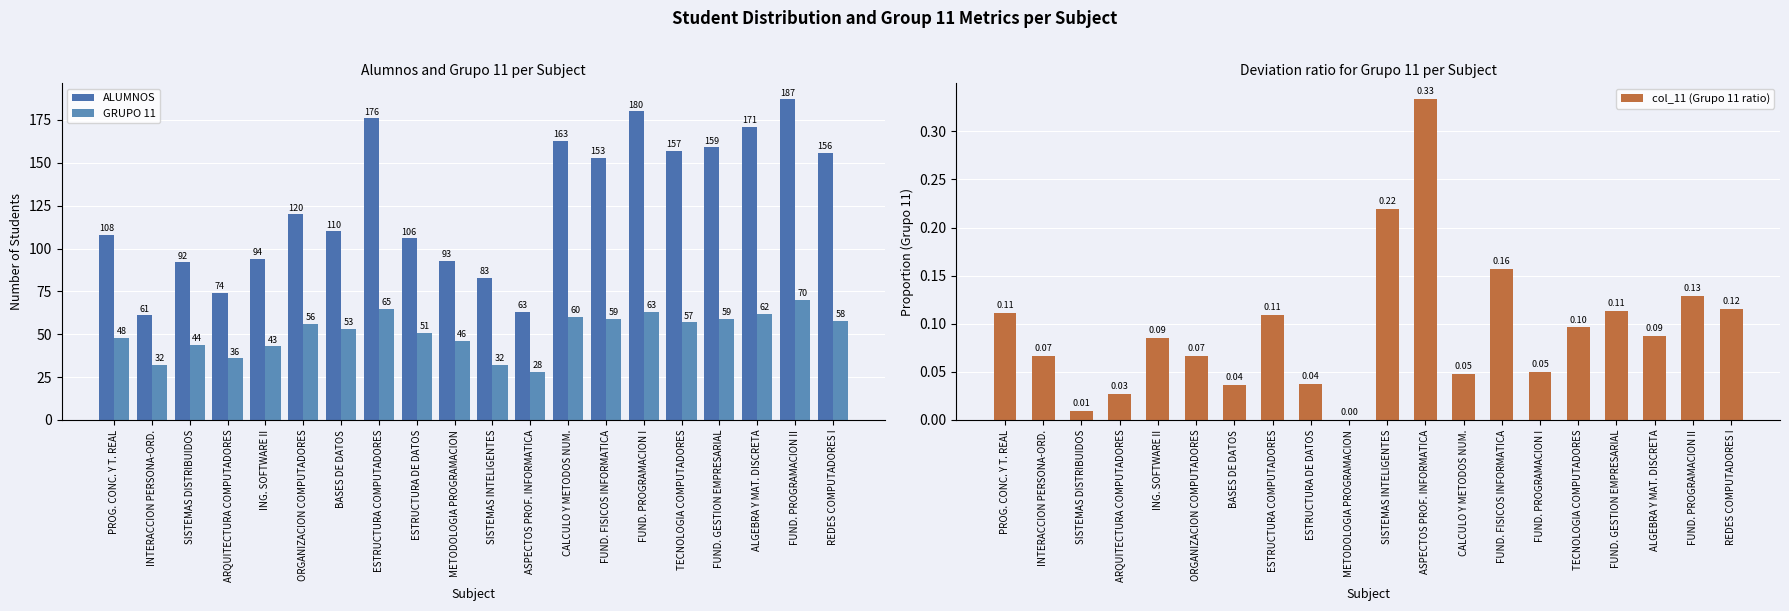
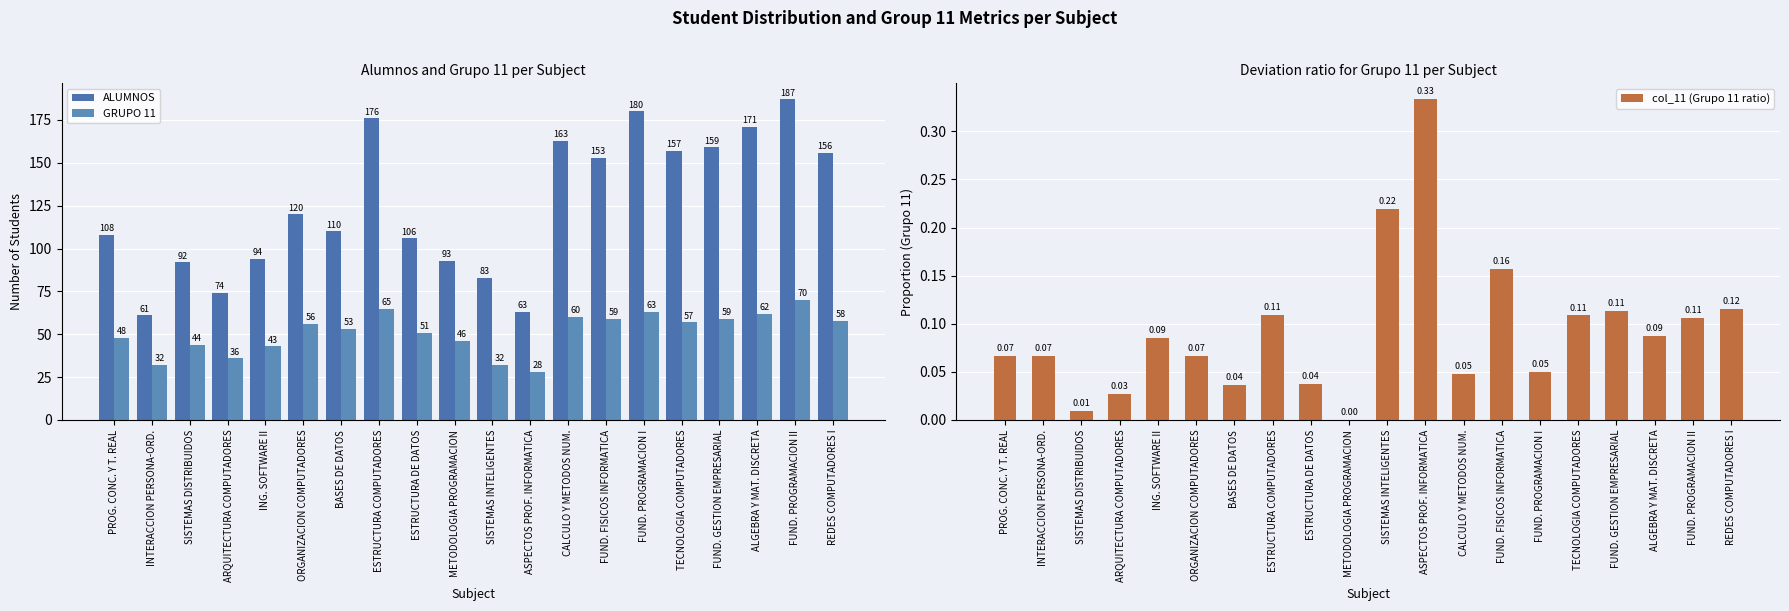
Deviation ratio for Grupo 11 per Subject, PROG. CONC. Y T. REAL: 0.11 -> 0.07
Deviation ratio for Grupo 11 per Subject, TECNOLOGIA COMPUTADORES: 0.10 -> 0.11
Deviation ratio for Grupo 11 per Subject, FUND. PROGRAMACION II: 0.13 -> 0.11
